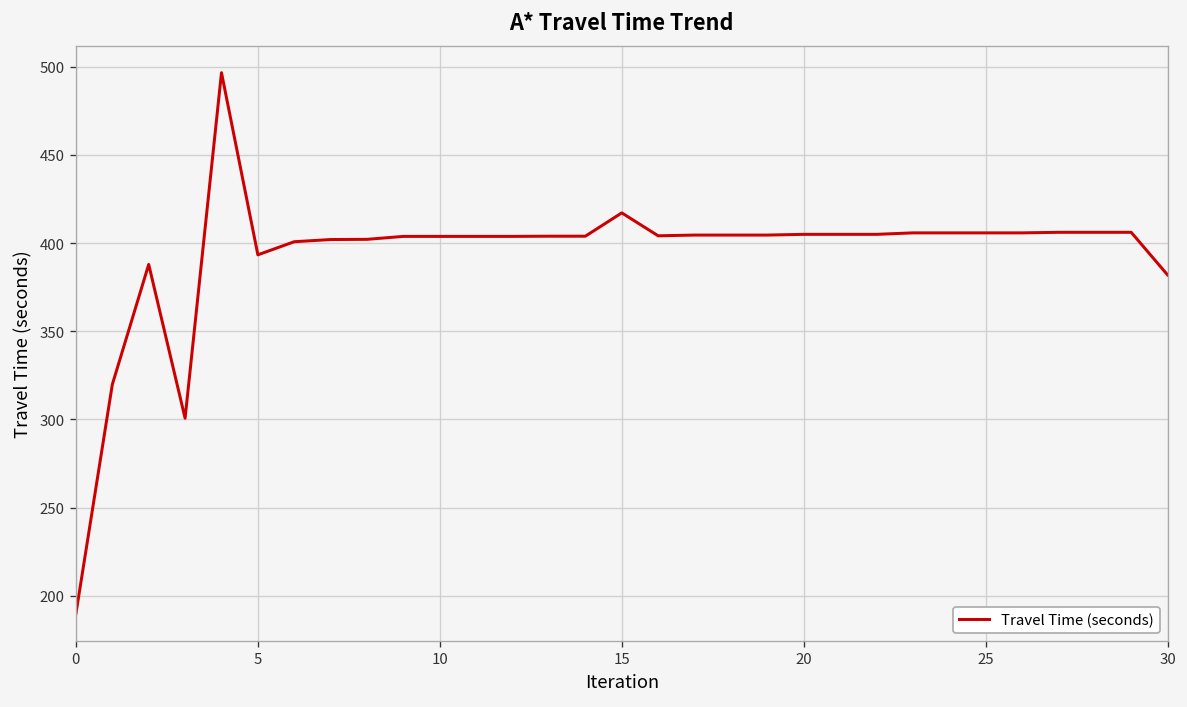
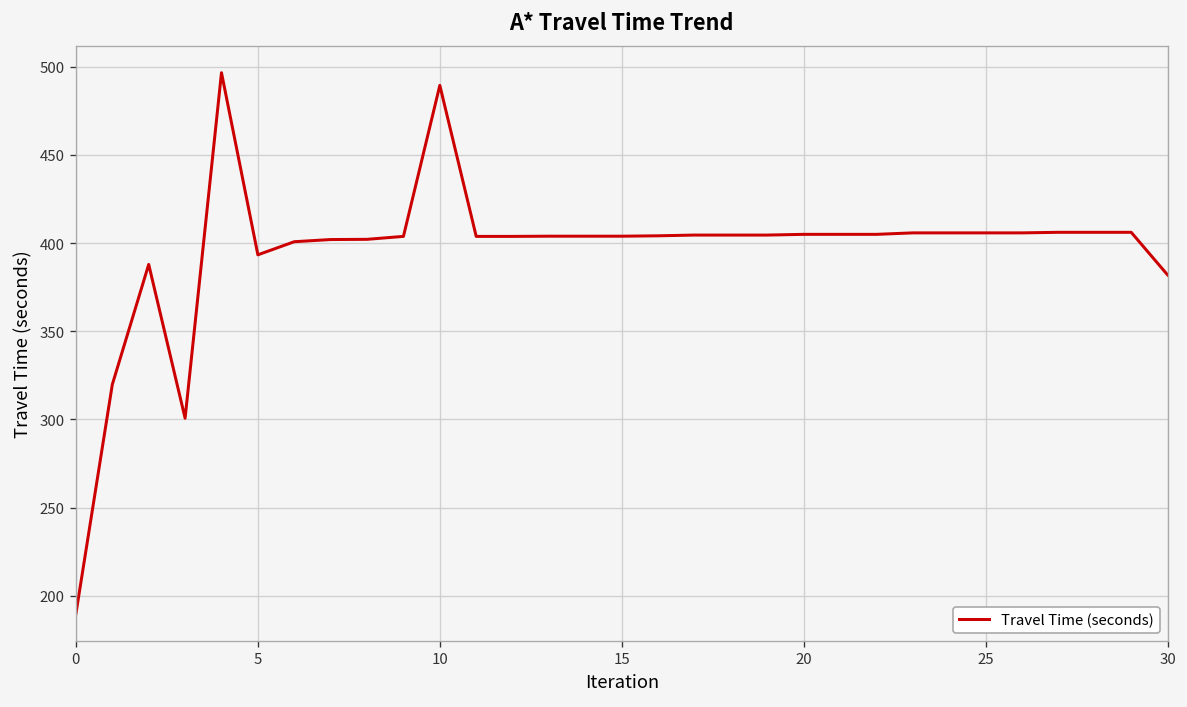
10: 404 -> 489
15: 417 -> 404
